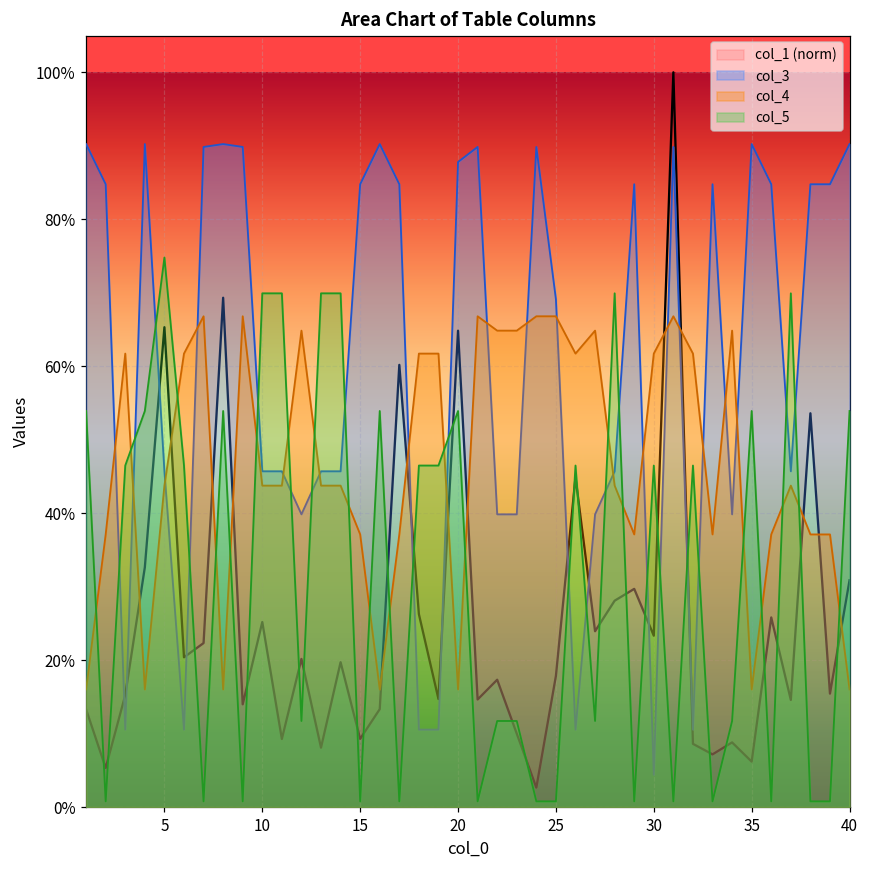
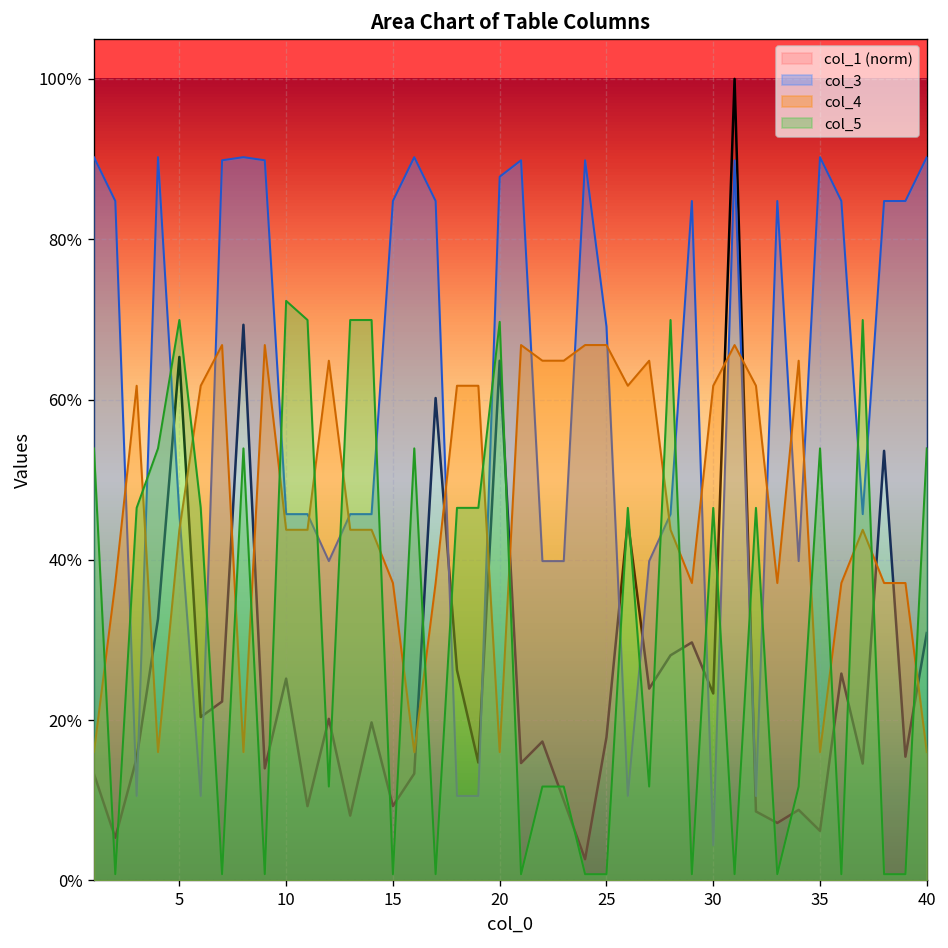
col_5, 5: 75% -> 70%
col_5, 10: 70% -> 72%
col_5, 20: 54% -> 70%
